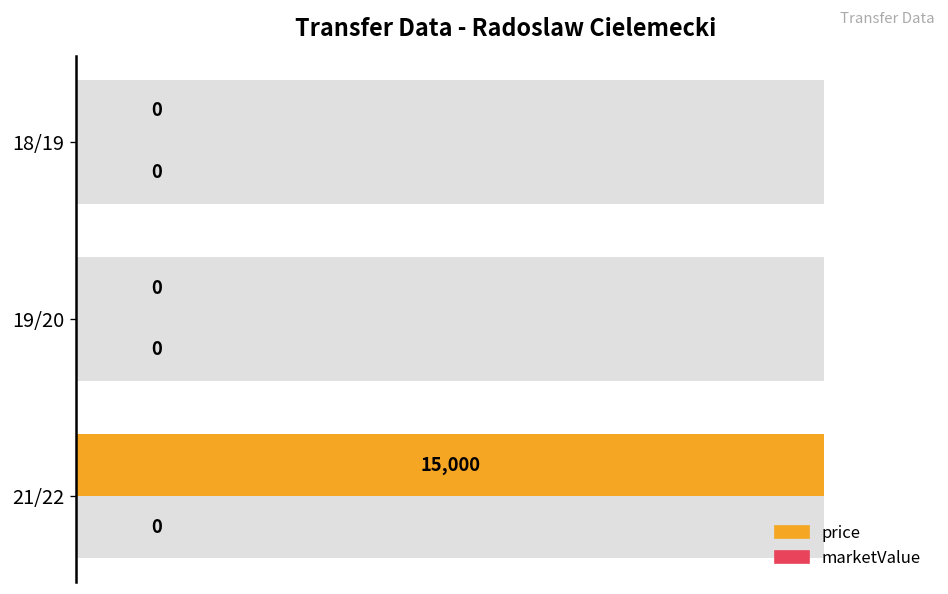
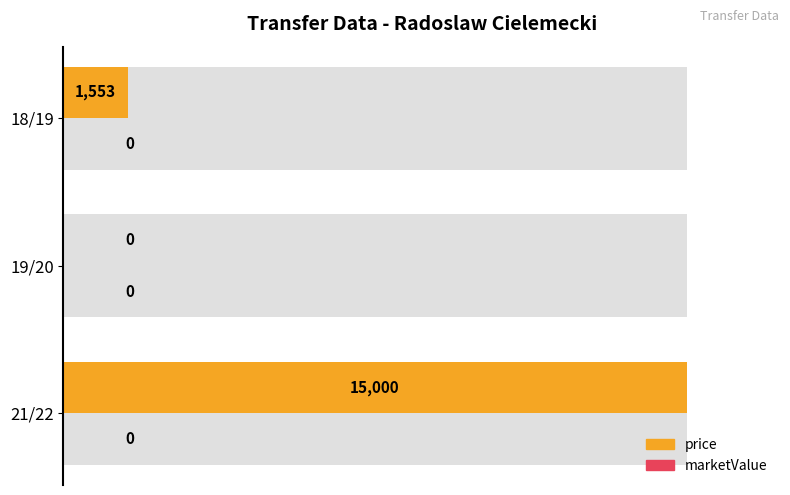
price, 18/19: 0 -> 1,553
